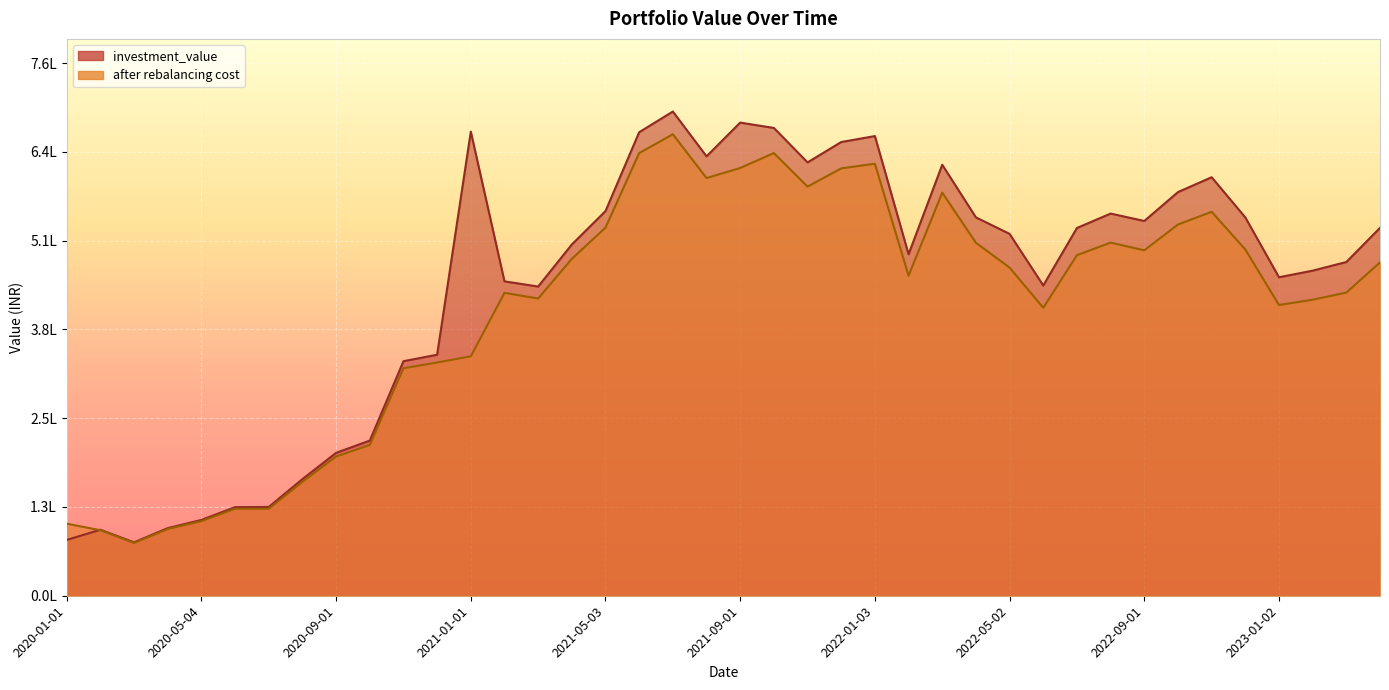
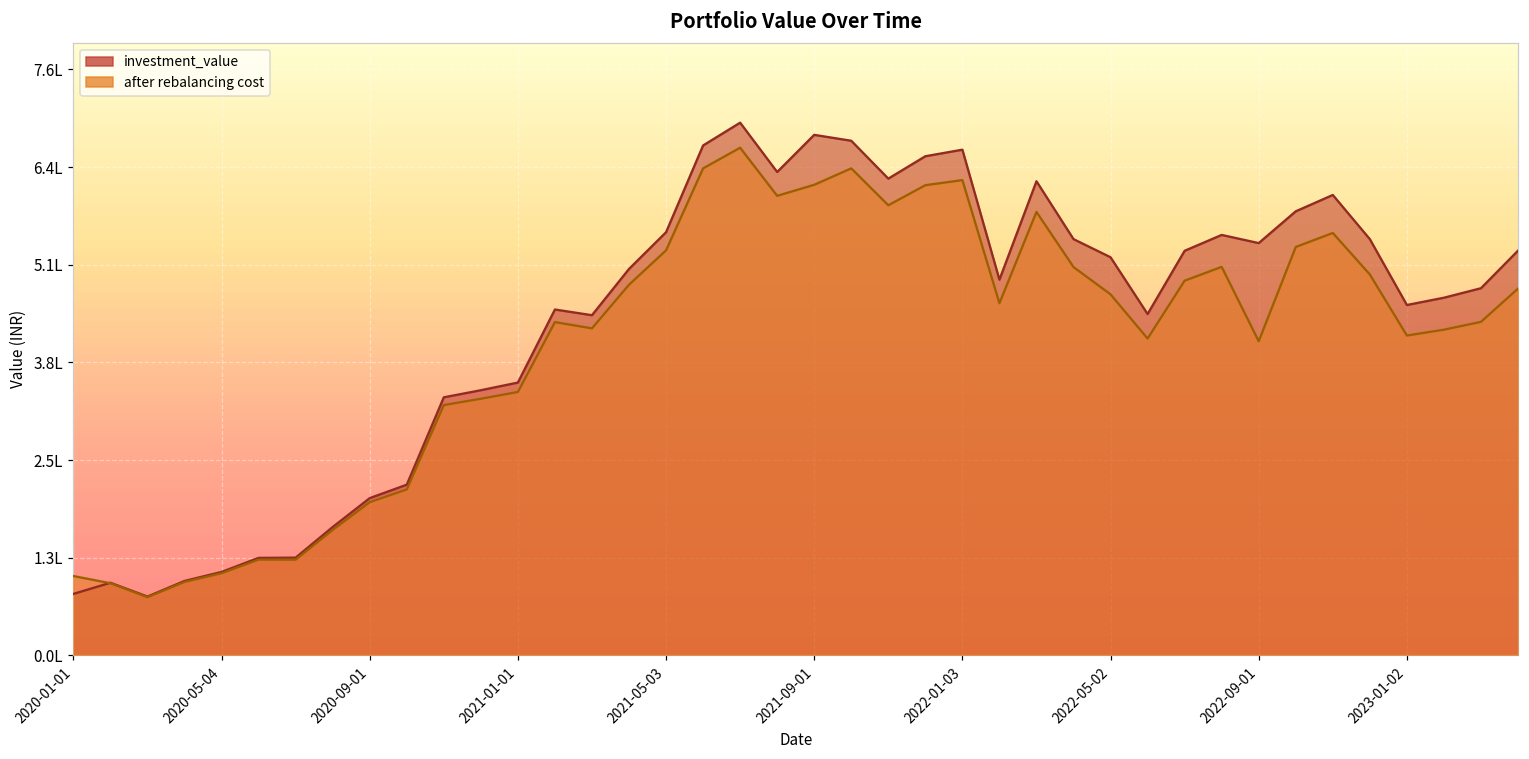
investment_value, 2021-01-01: 6.6L -> 3.5L
after rebalancing cost, 2022-09-01: 4.9L -> 4.1L
